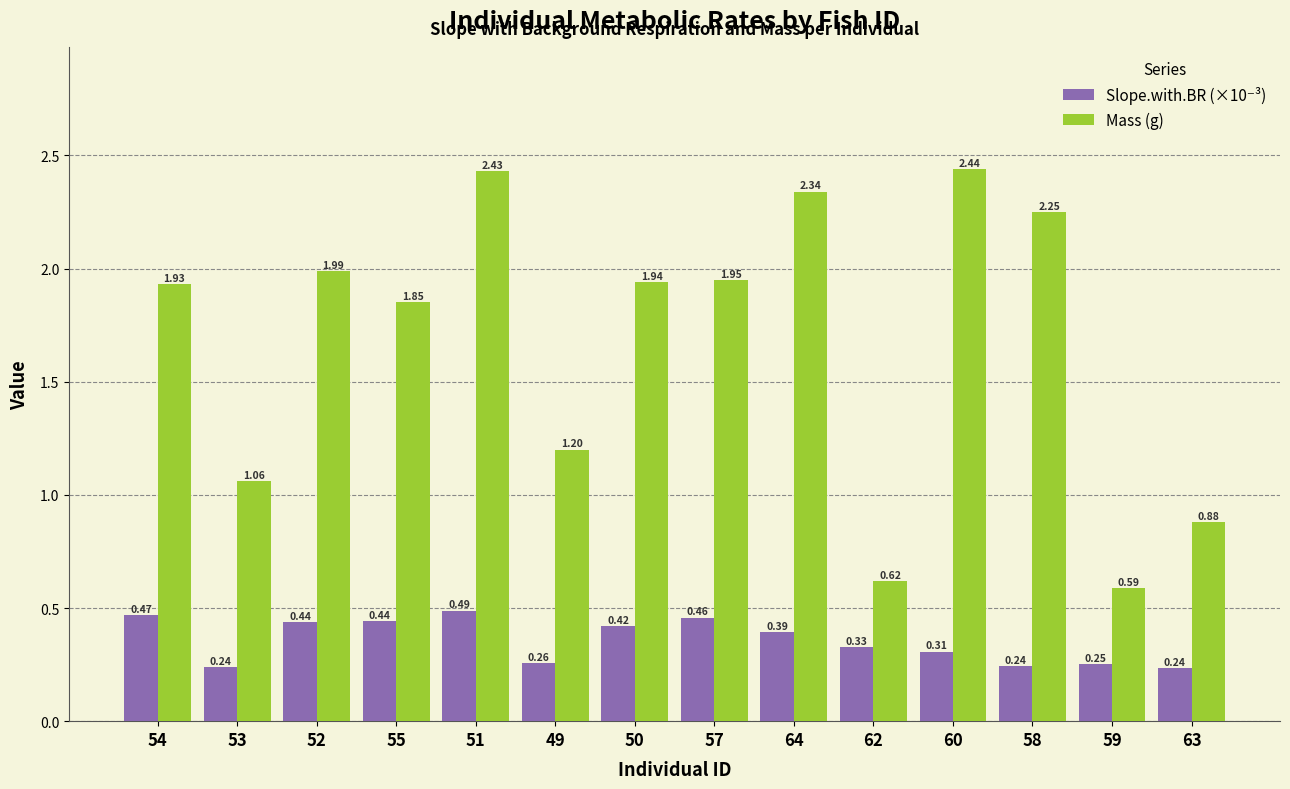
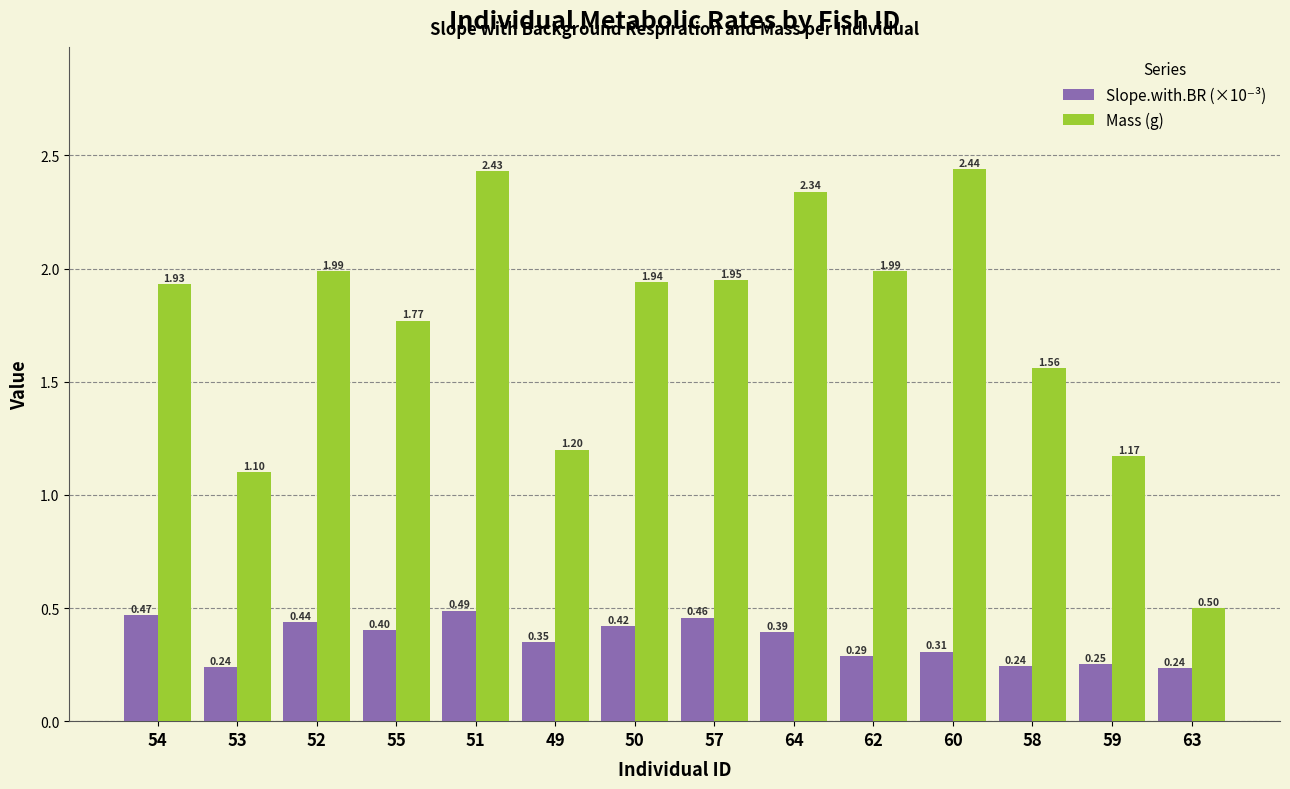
Mass (g), 53: 1.06 -> 1.10
Slope.with.BR (×10⁻³), 55: 0.44 -> 0.40
Mass (g), 55: 1.85 -> 1.77
Slope.with.BR (×10⁻³), 49: 0.26 -> 0.35
Slope.with.BR (×10⁻³), 62: 0.33 -> 0.29
Mass (g), 62: 0.62 -> 1.99
Mass (g), 58: 2.25 -> 1.56
Mass (g), 59: 0.59 -> 1.17
Mass (g), 63: 0.88 -> 0.50
